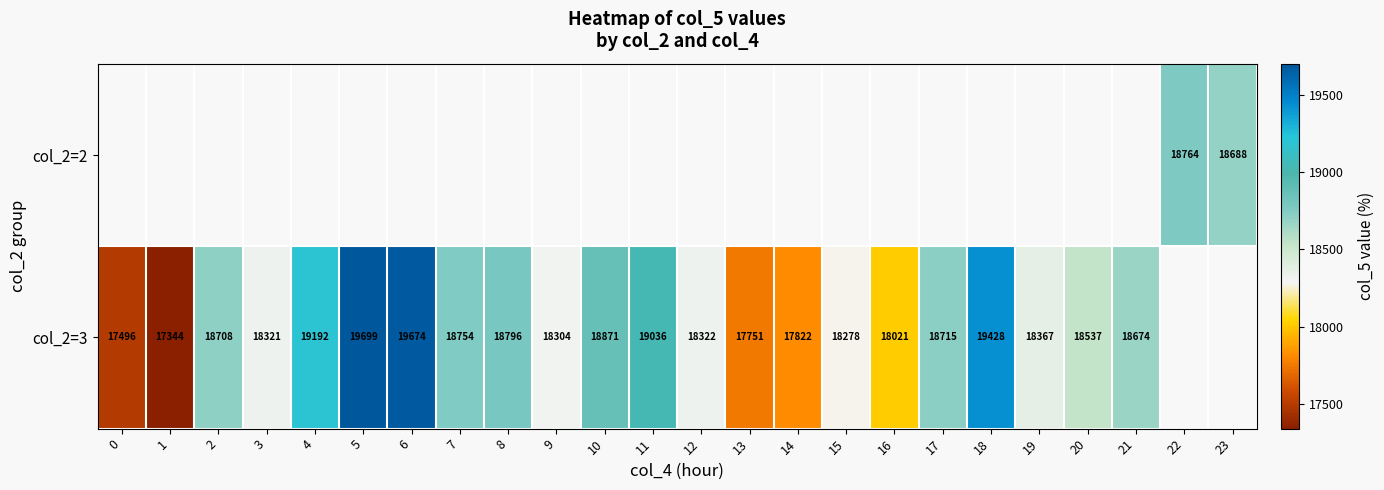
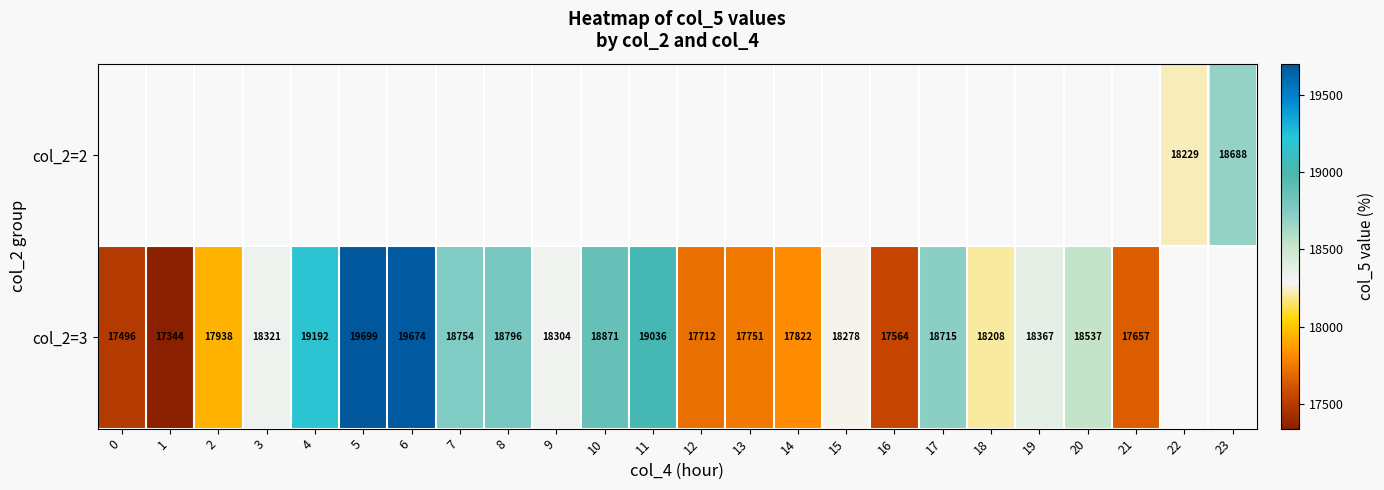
col_2=2, 22: 18764 -> 18229
col_2=3, 2: 18708 -> 17938
col_2=3, 12: 18322 -> 17712
col_2=3, 16: 18021 -> 17564
col_2=3, 18: 19428 -> 18208
col_2=3, 21: 18674 -> 17657
